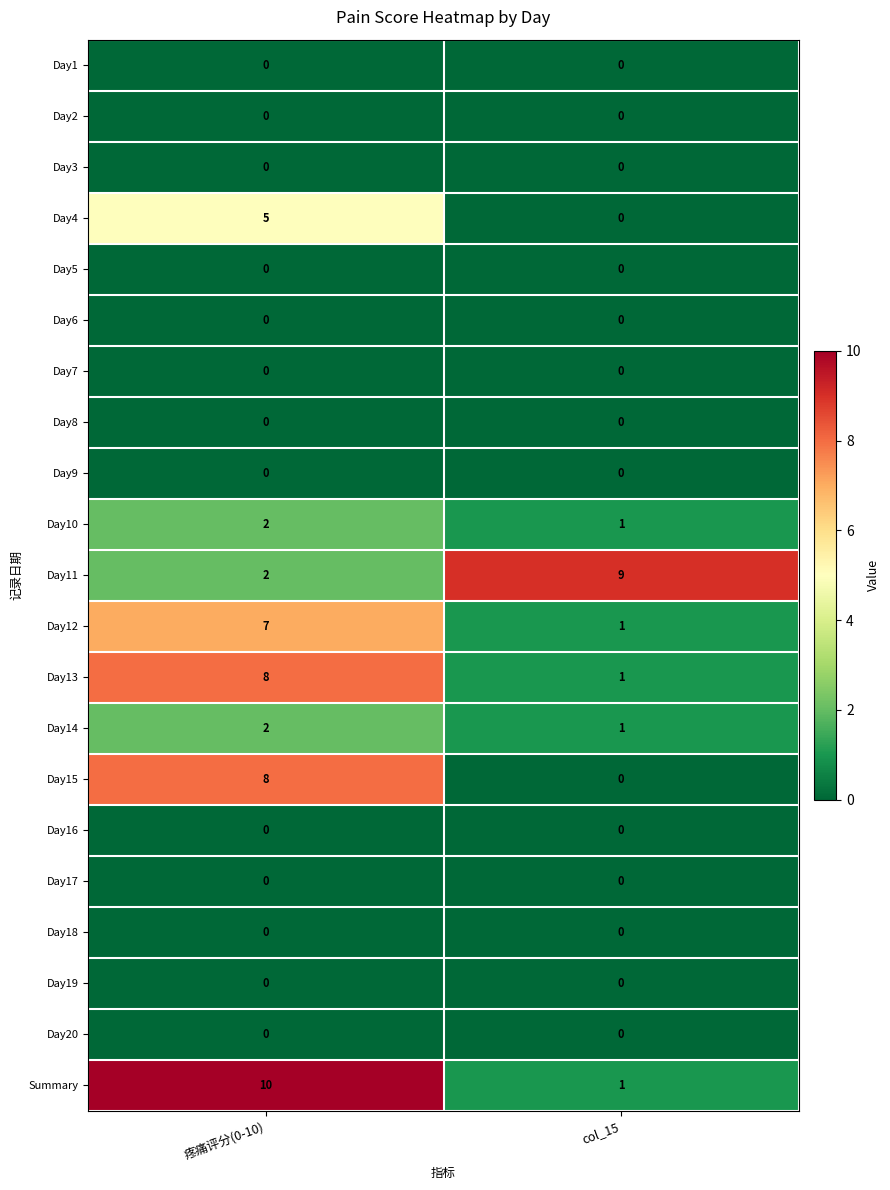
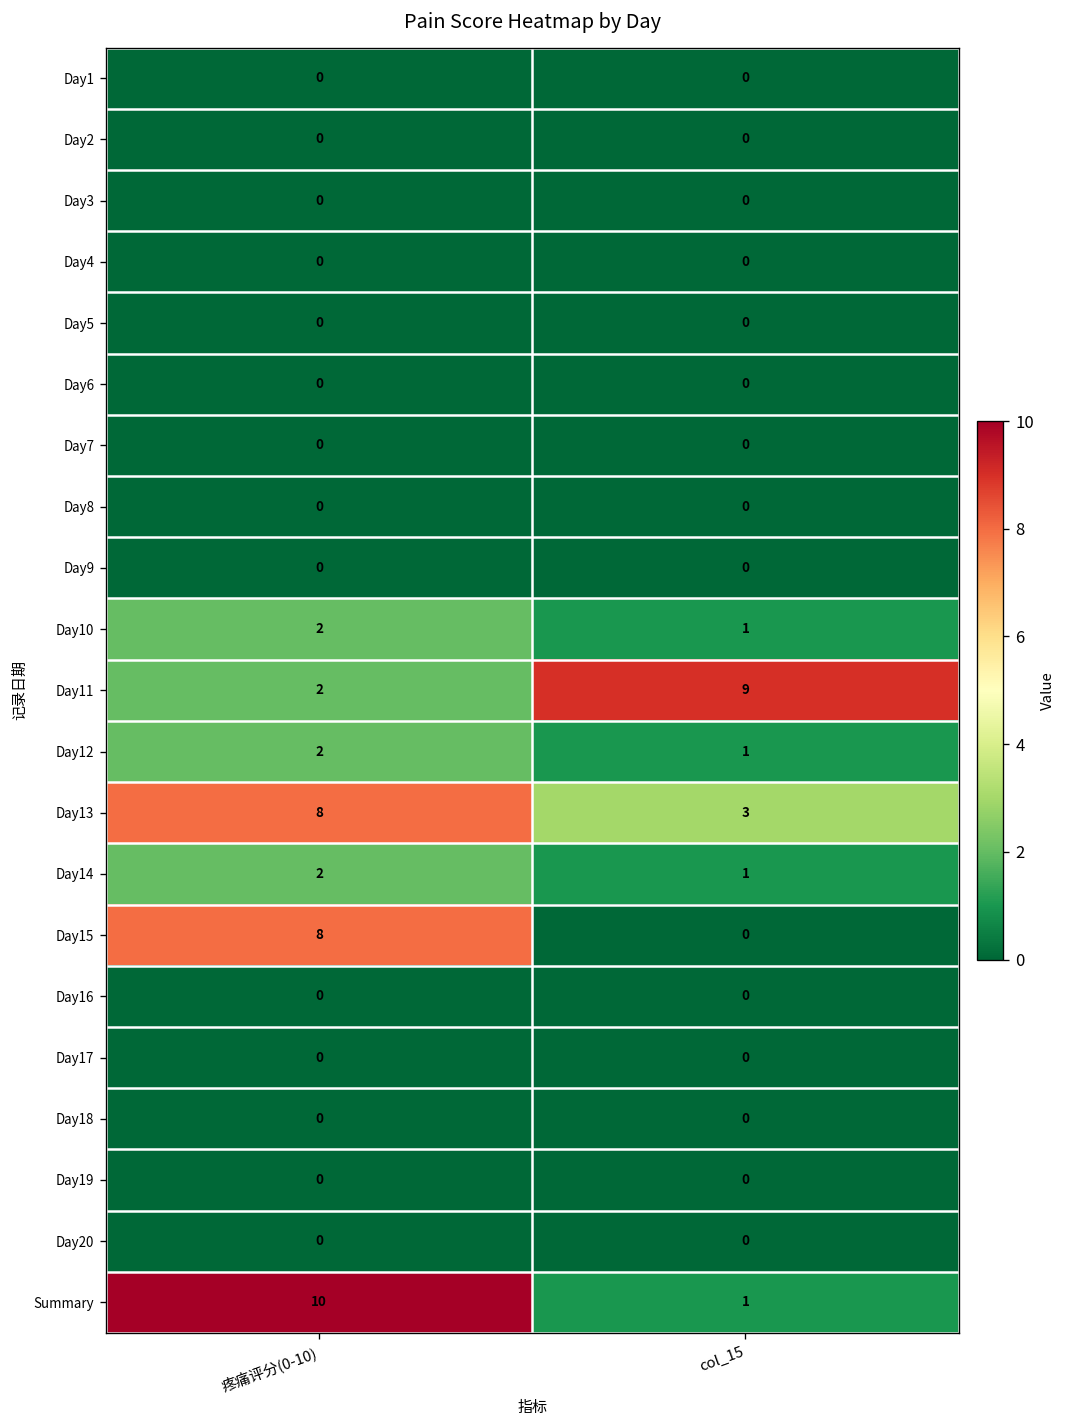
Day4, 疼痛评分(0-10): 5 -> 0
Day12, 疼痛评分(0-10): 7 -> 2
Day13, col_15: 1 -> 3
